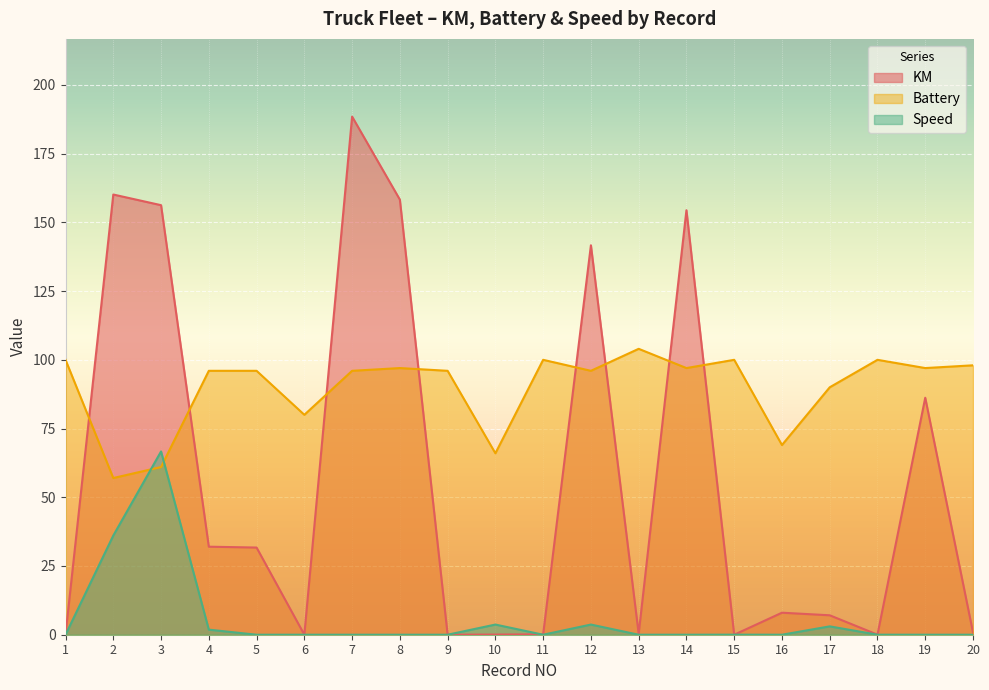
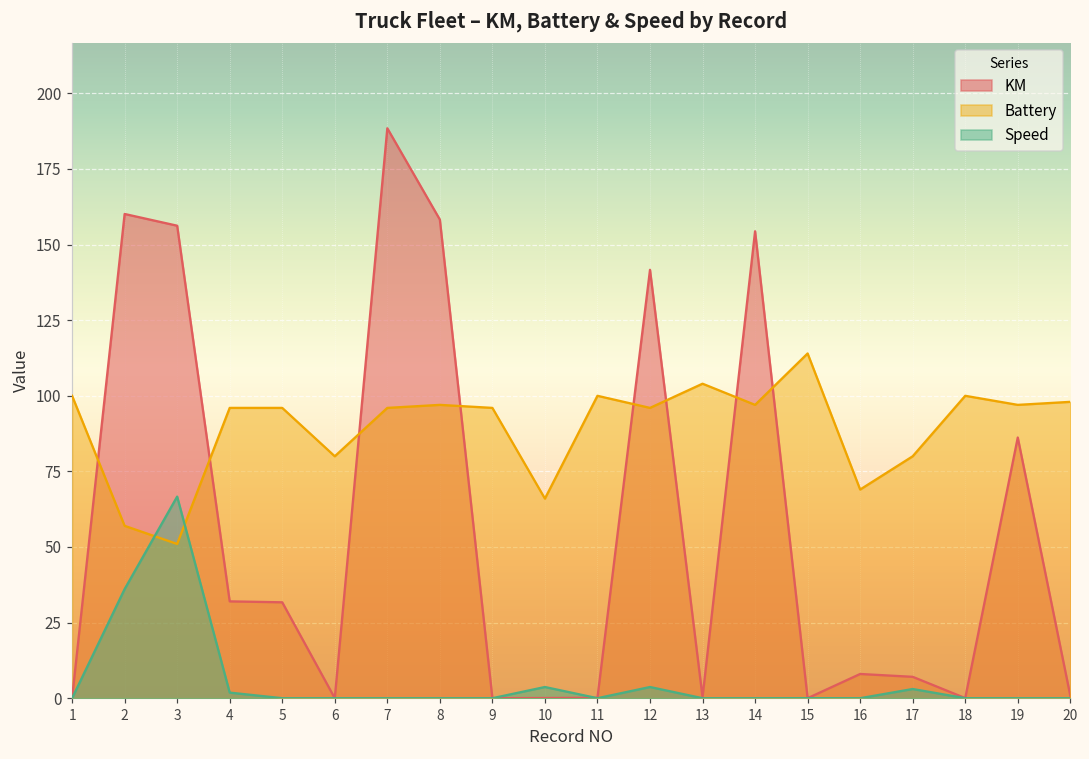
Battery, 3: 61 -> 51
Battery, 15: 100 -> 114
Battery, 17: 90 -> 80
